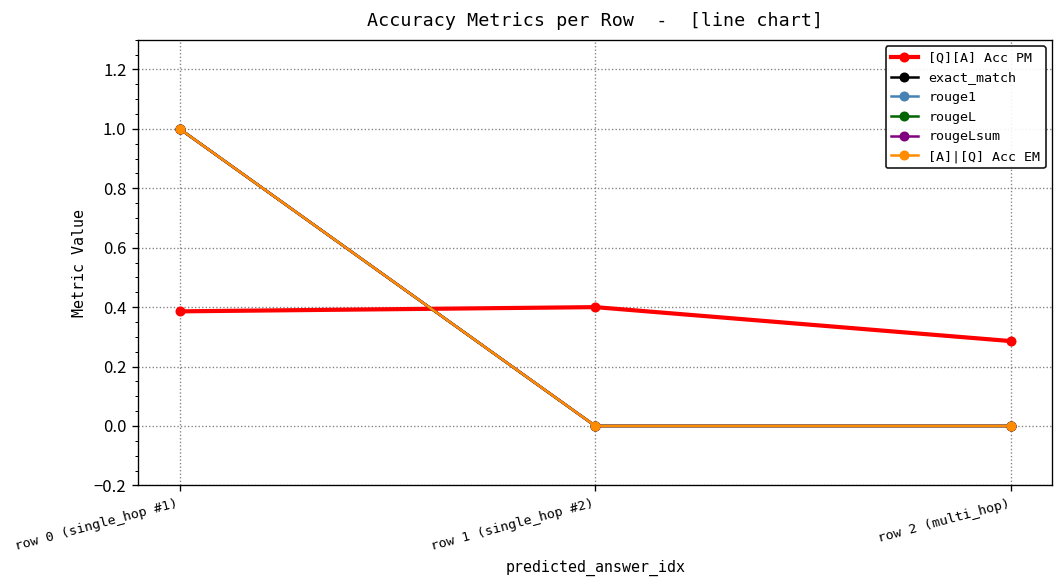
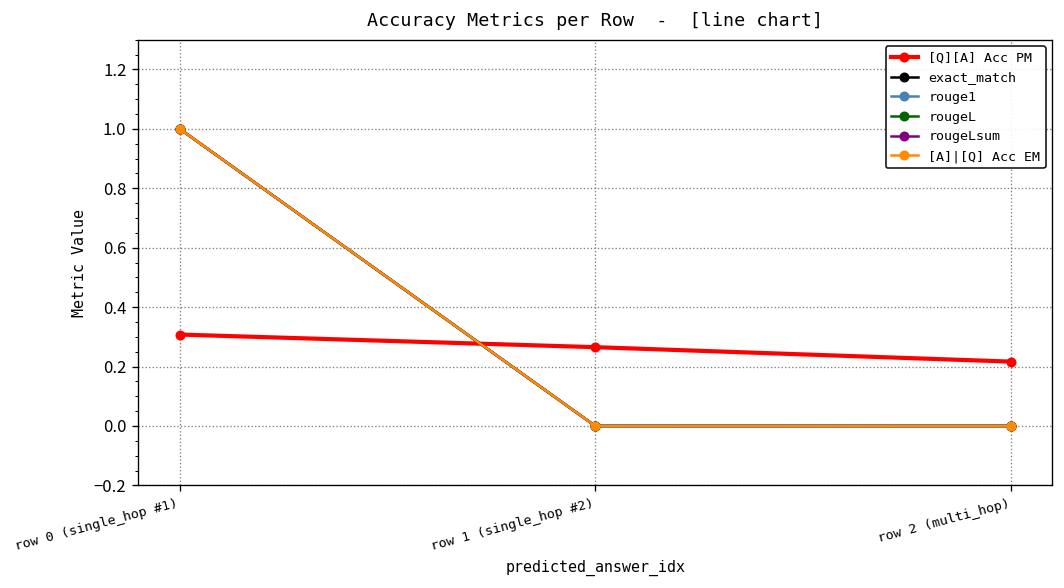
[Q][A] Acc PM, row 0 (single_hop #1): 0.39 -> 0.31
[Q][A] Acc PM, row 1 (single_hop #2): 0.40 -> 0.27
[Q][A] Acc PM, row 2 (multi_hop): 0.29 -> 0.22
